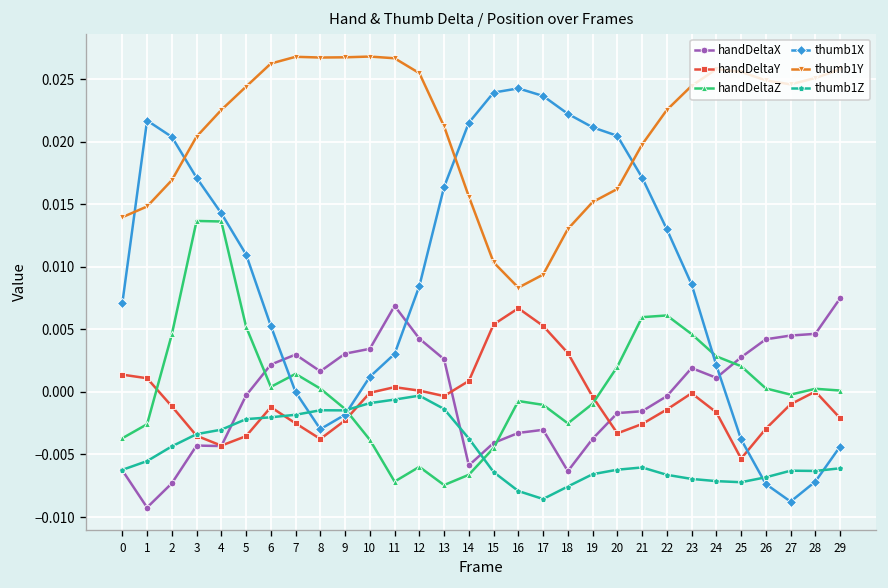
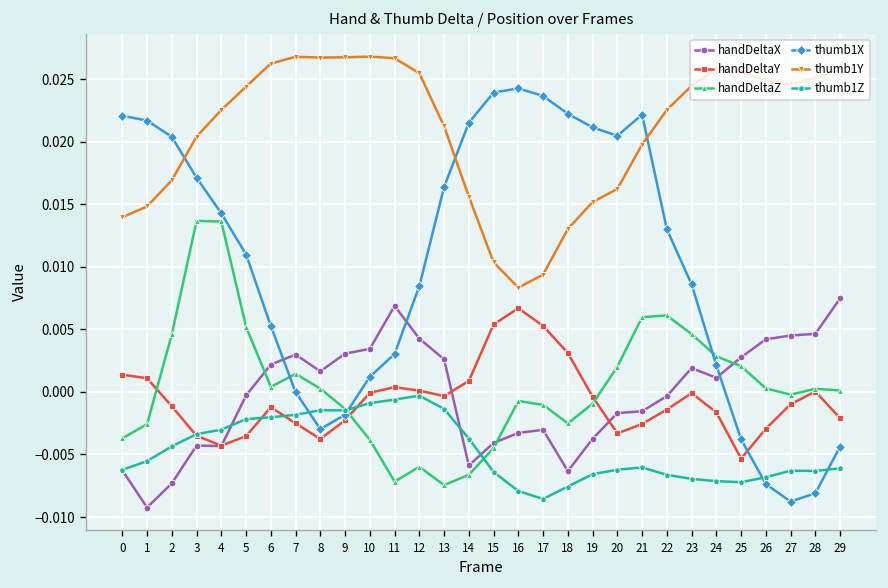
thumb1X, 0: 0.0071 -> 0.0221
thumb1X, 21: 0.0171 -> 0.0222
thumb1X, 28: -0.0072 -> -0.0081
